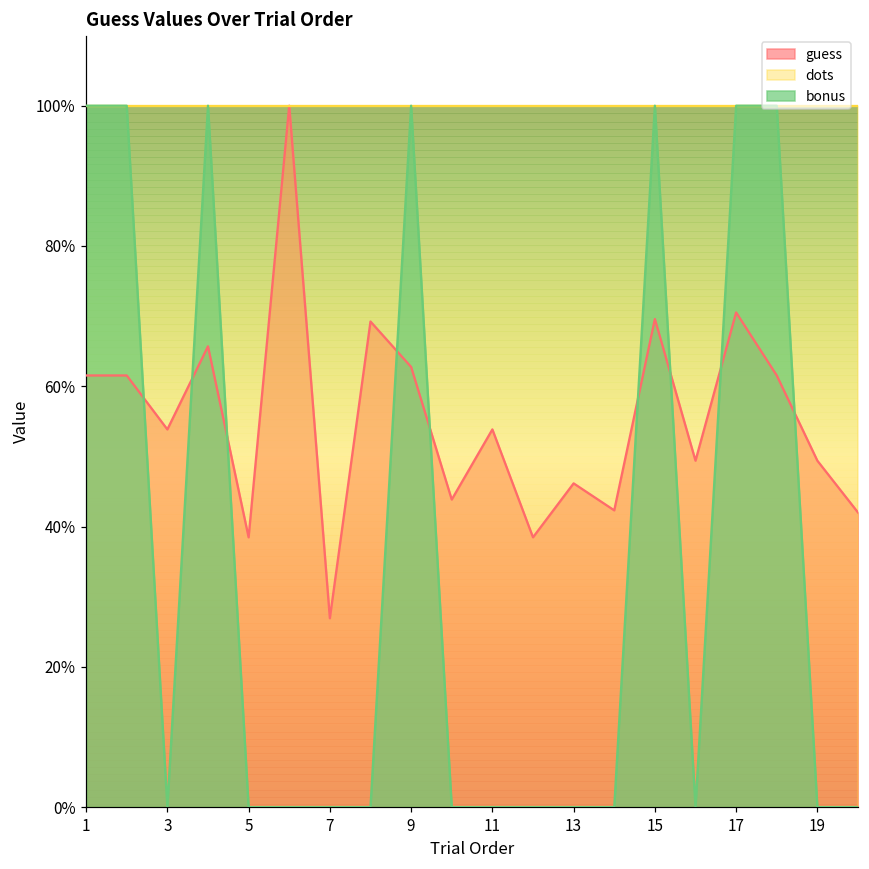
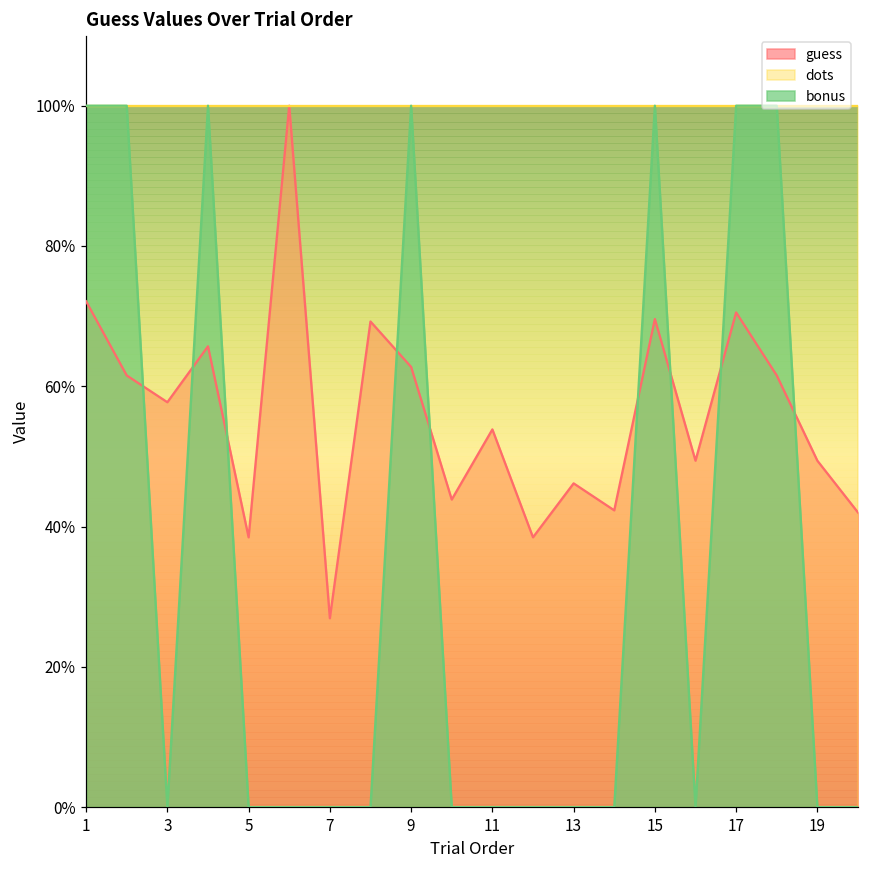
guess, 1: 62% -> 72%
guess, 3: 54% -> 58%
